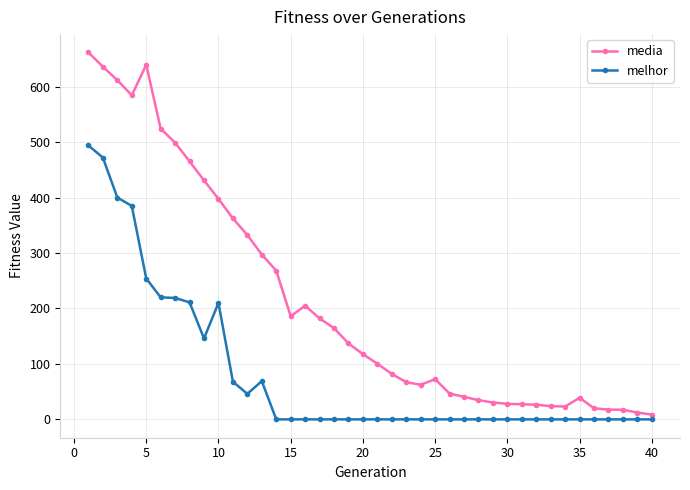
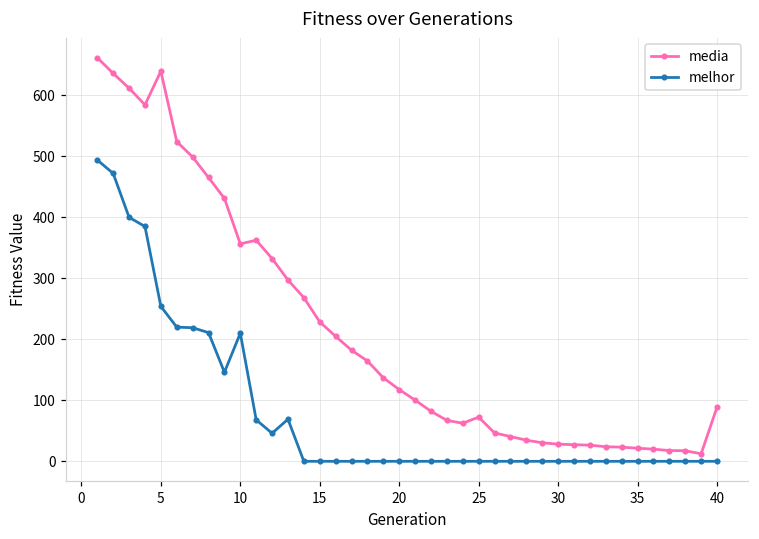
media, 10: 400 -> 360
media, 15: 190 -> 230
media, 35: 40 -> 20
media, 40: 10 -> 90
